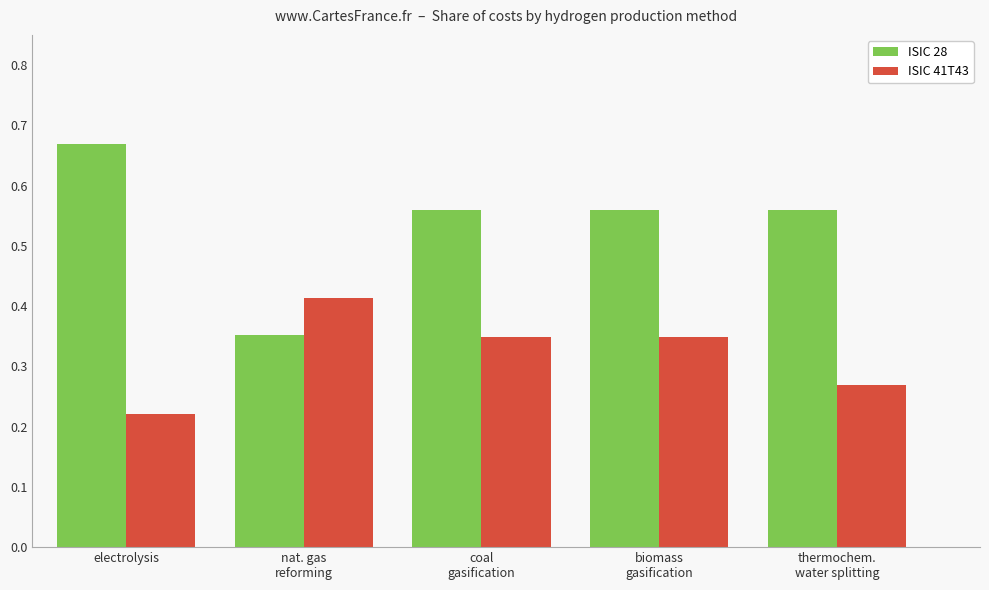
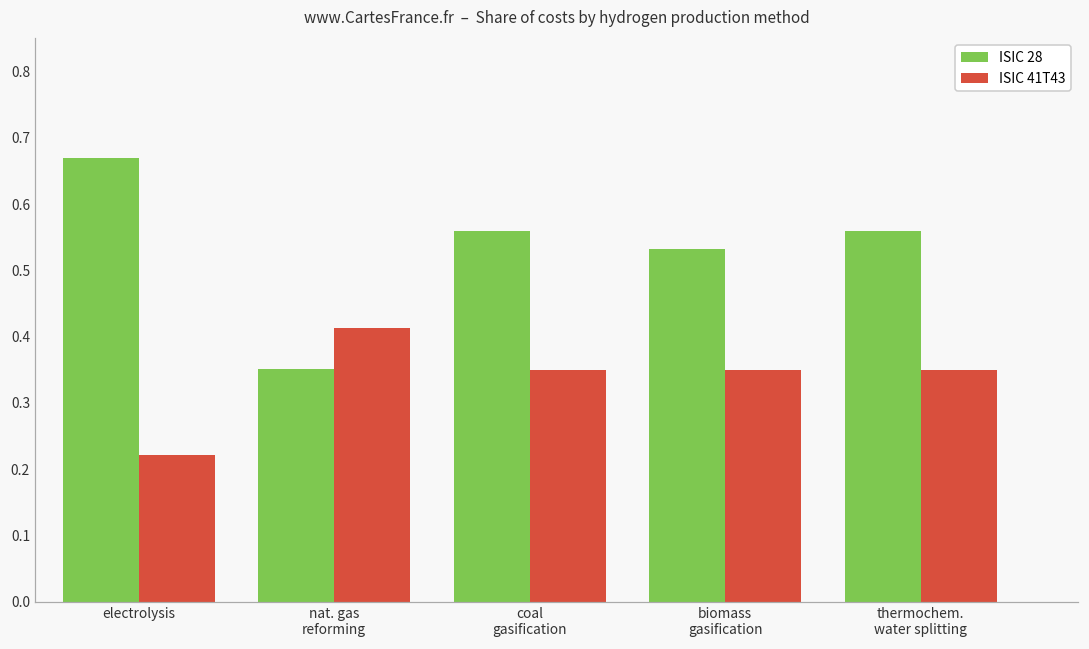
ISIC 28, biomass gasification: 0.56 -> 0.53
ISIC 41T43, thermochem. water splitting: 0.27 -> 0.35
